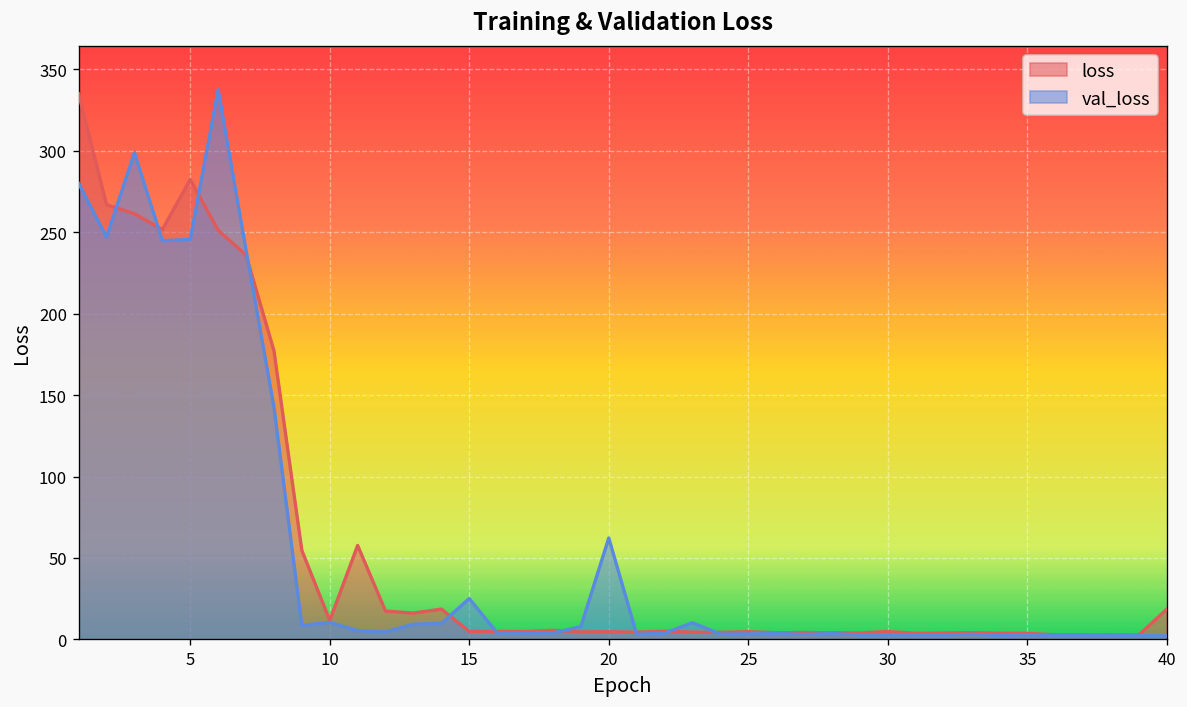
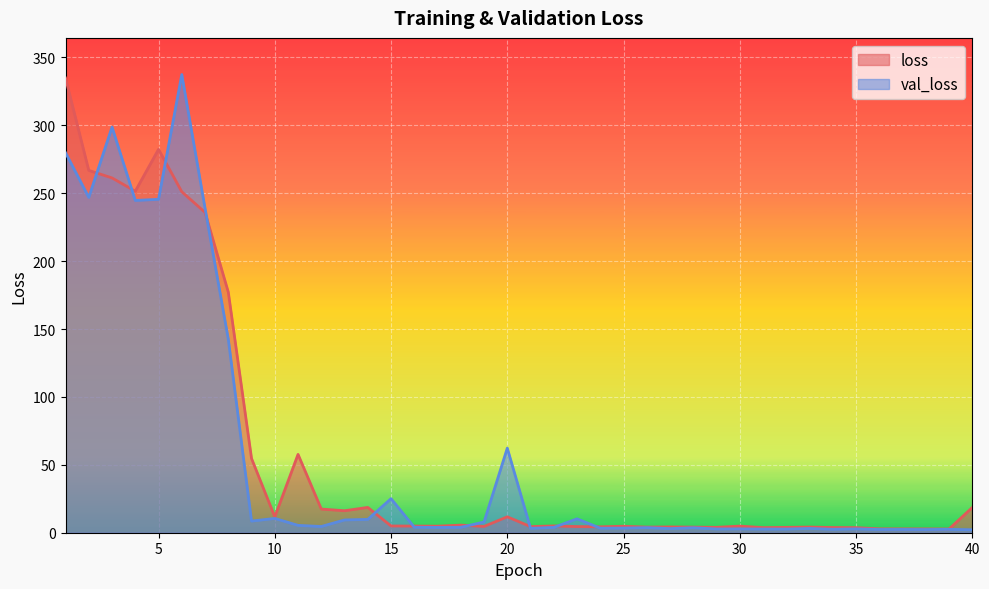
loss, 20: 5 -> 12
